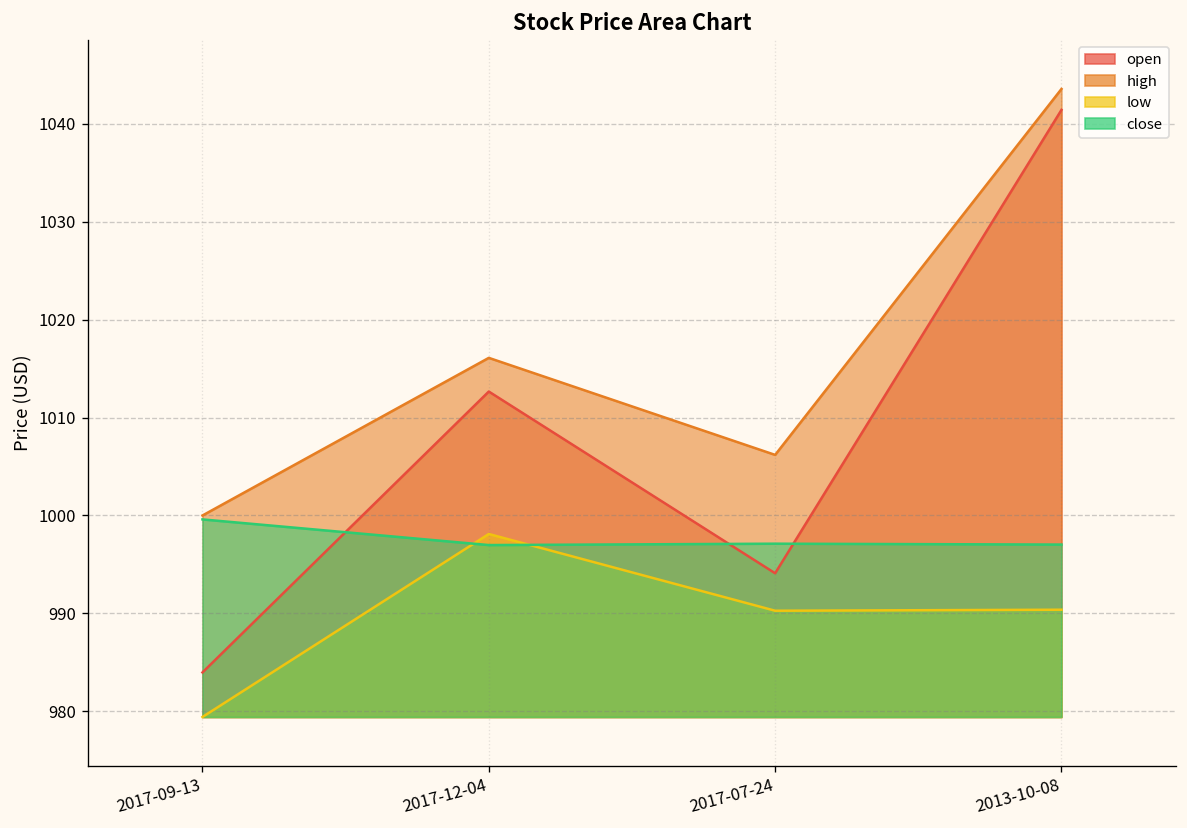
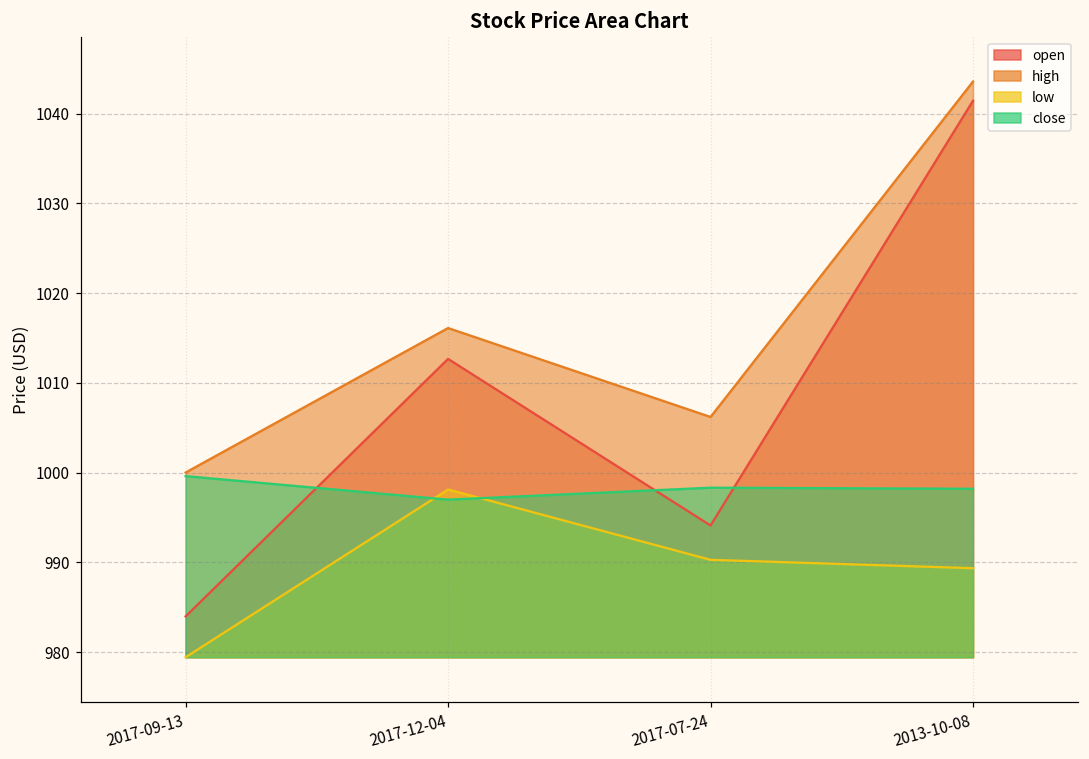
close, 2017-07-24: 997 -> 998
low, 2013-10-08: 990 -> 989
close, 2013-10-08: 997 -> 998
